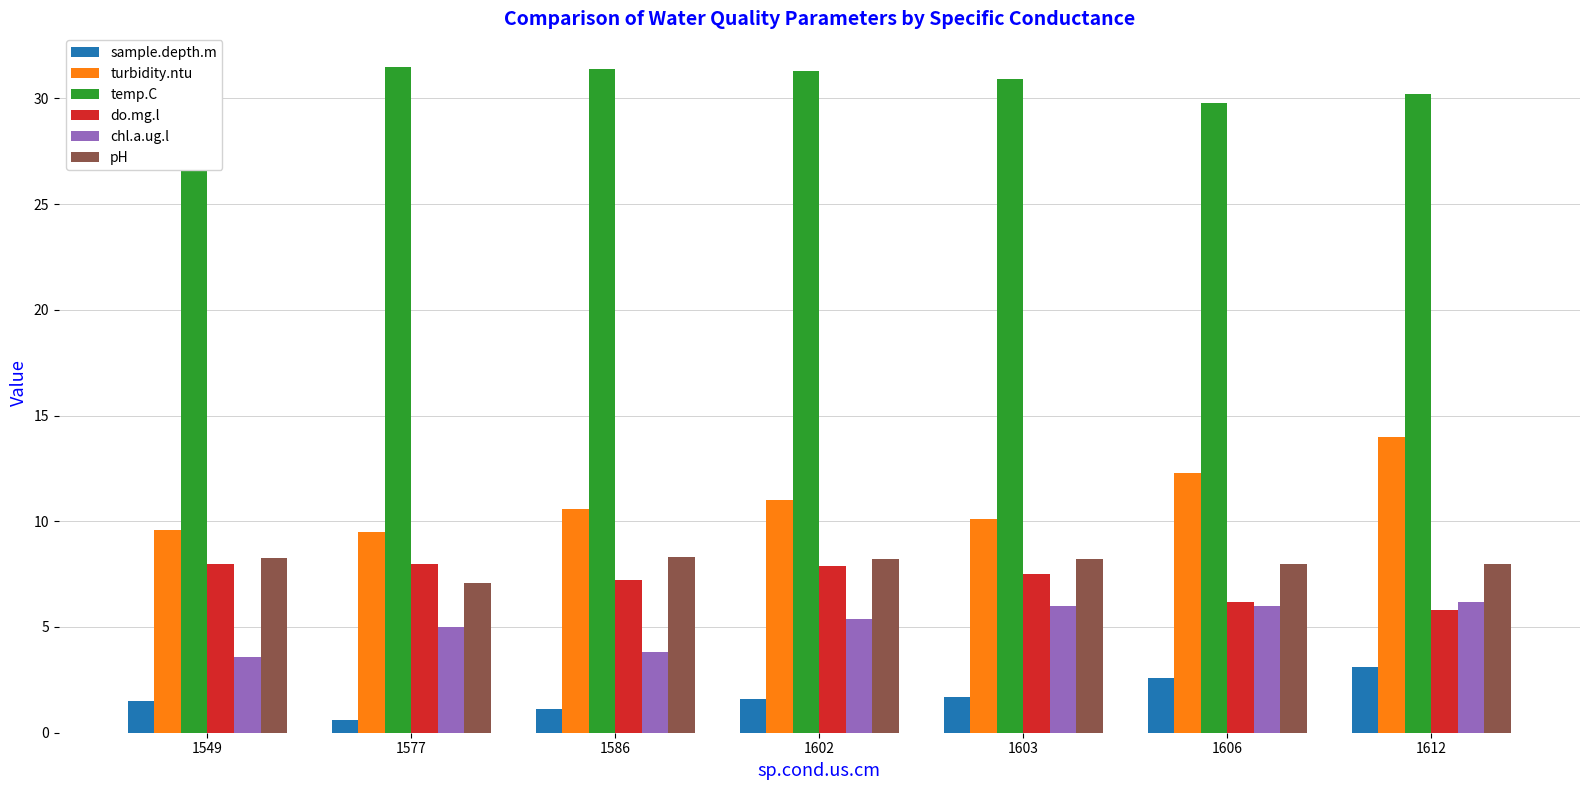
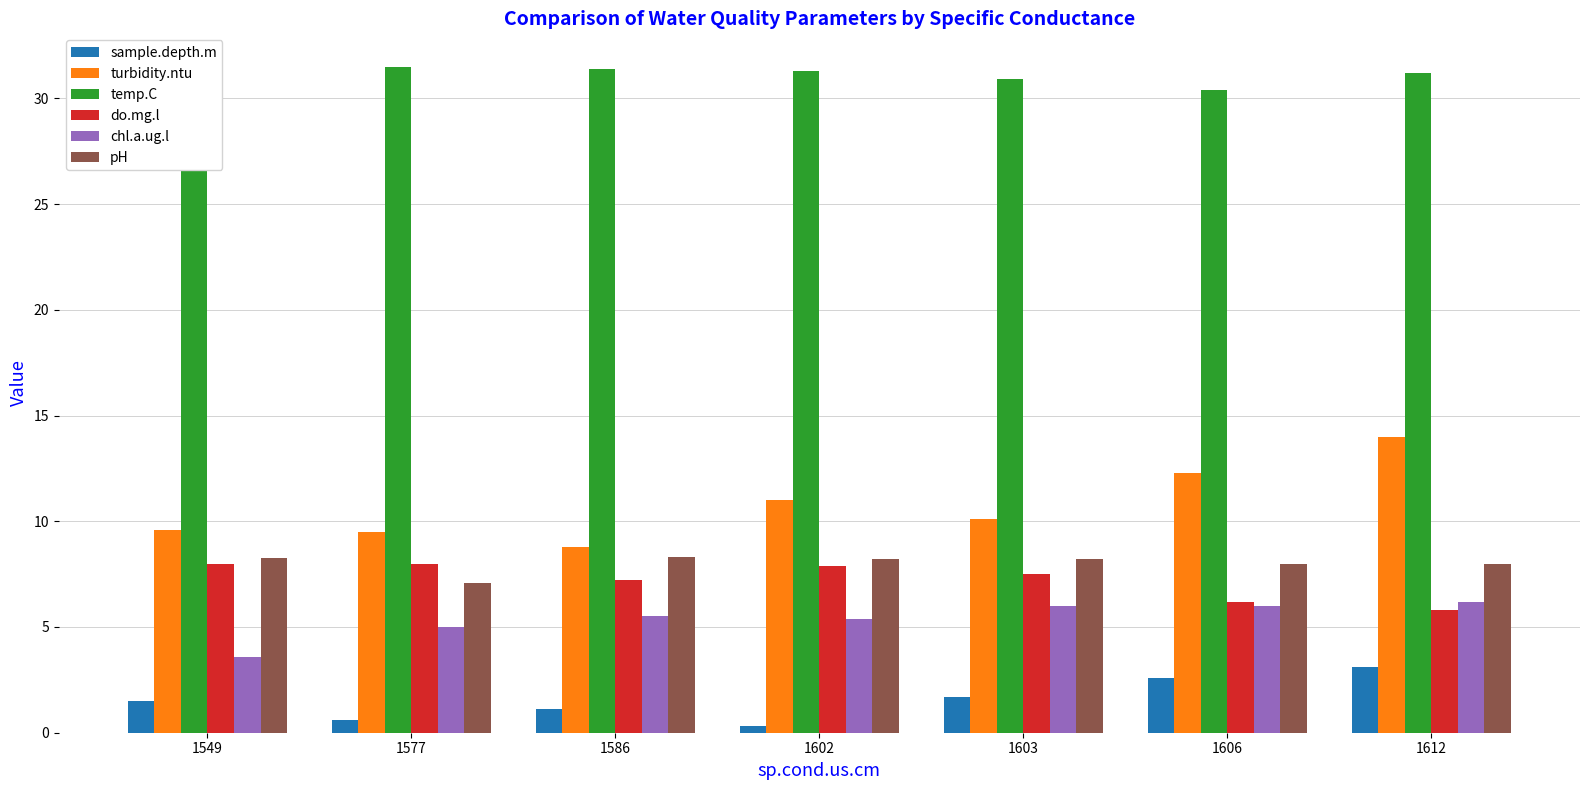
turbidity.ntu, 1586: 10.6 -> 8.8
chl.a.ug.l, 1586: 3.8 -> 5.5
sample.depth.m, 1602: 1.6 -> 0.3
temp.C, 1606: 29.8 -> 30.4
temp.C, 1612: 30.2 -> 31.2
